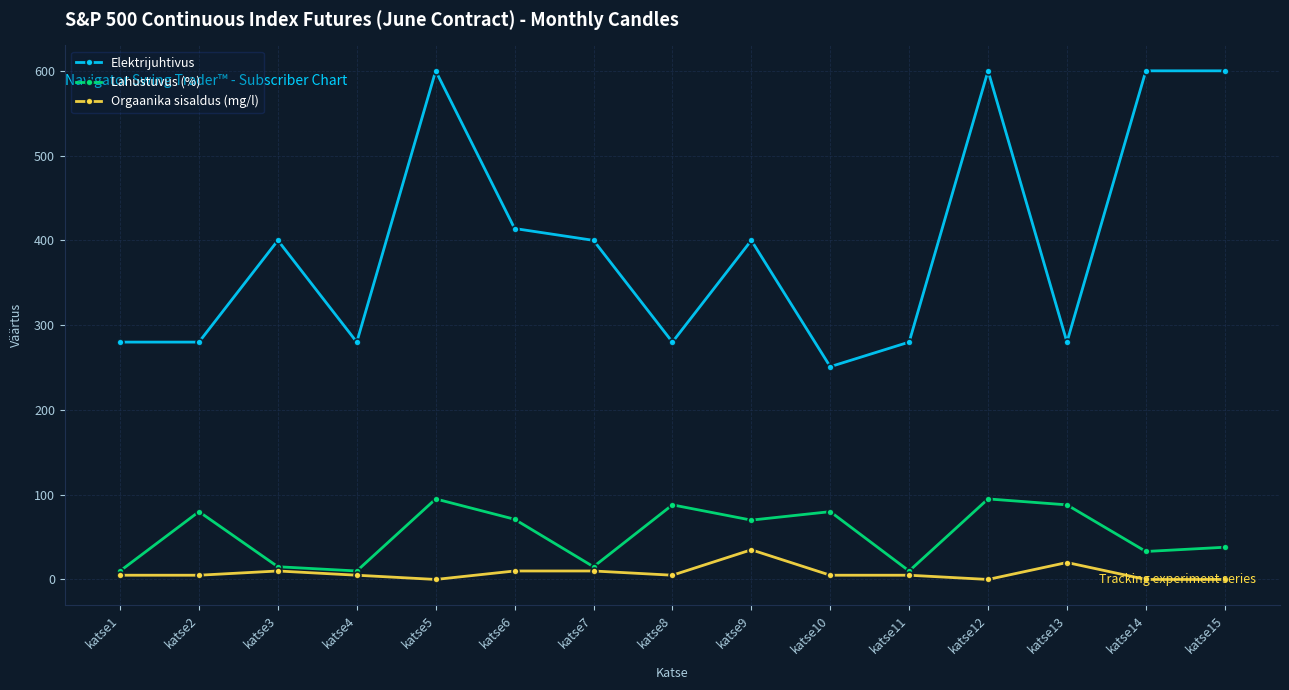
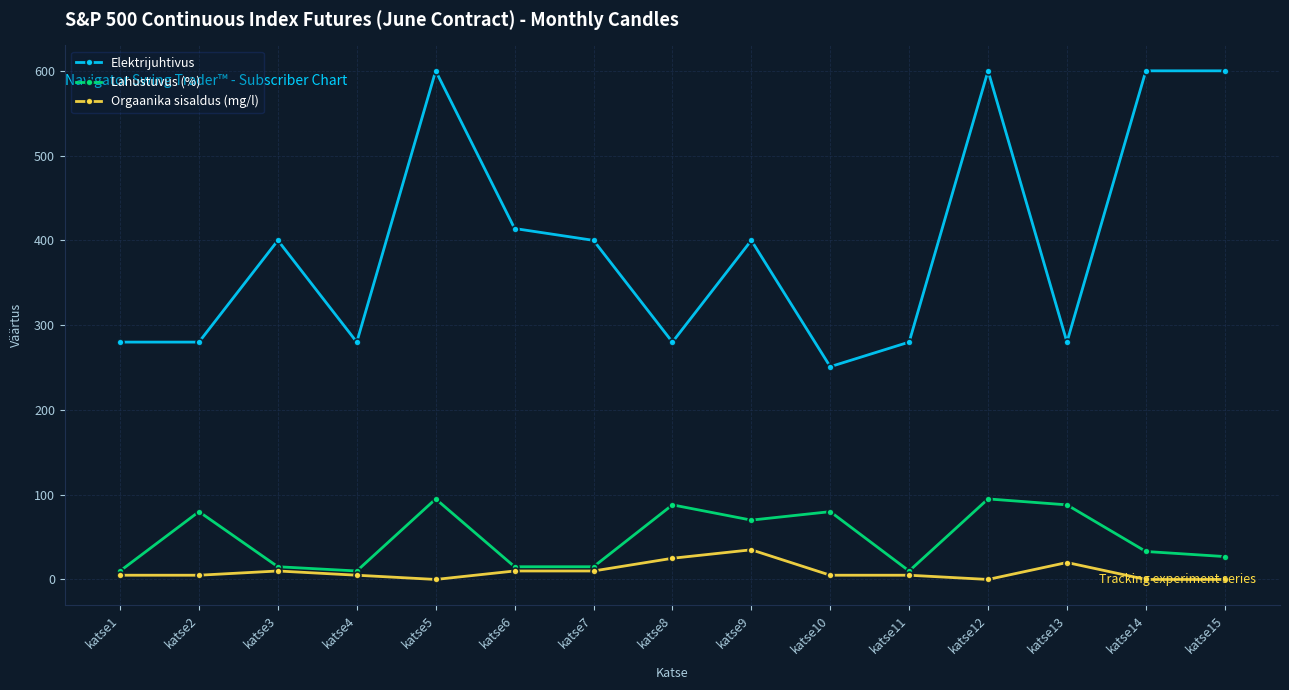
Lahustuvus (%), katse6: 70 -> 20
Orgaanika sisaldus (mg/l), katse8: 10 -> 30
Lahustuvus (%), katse15: 40 -> 30
